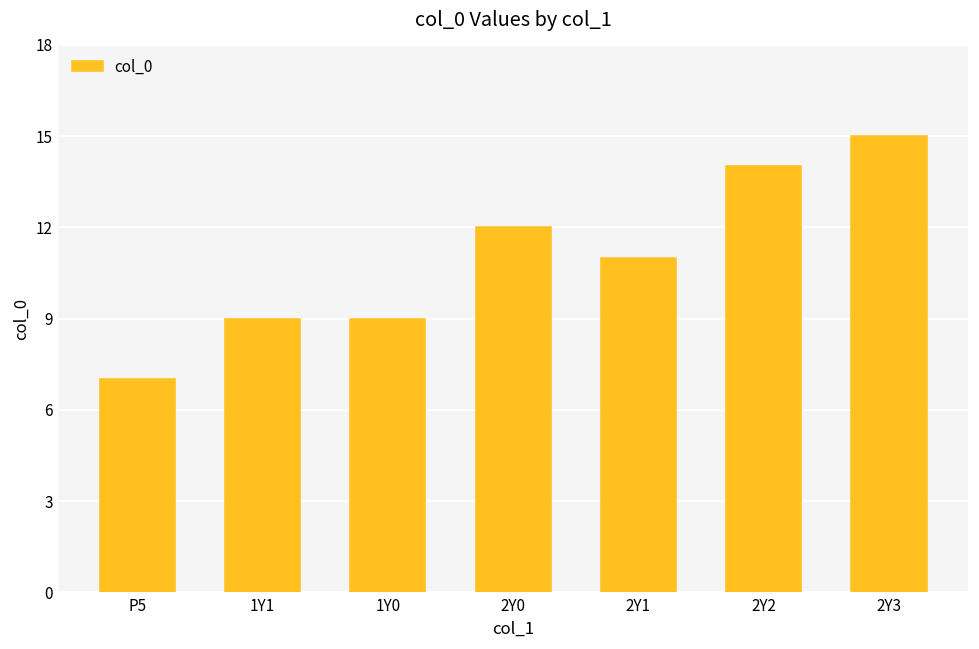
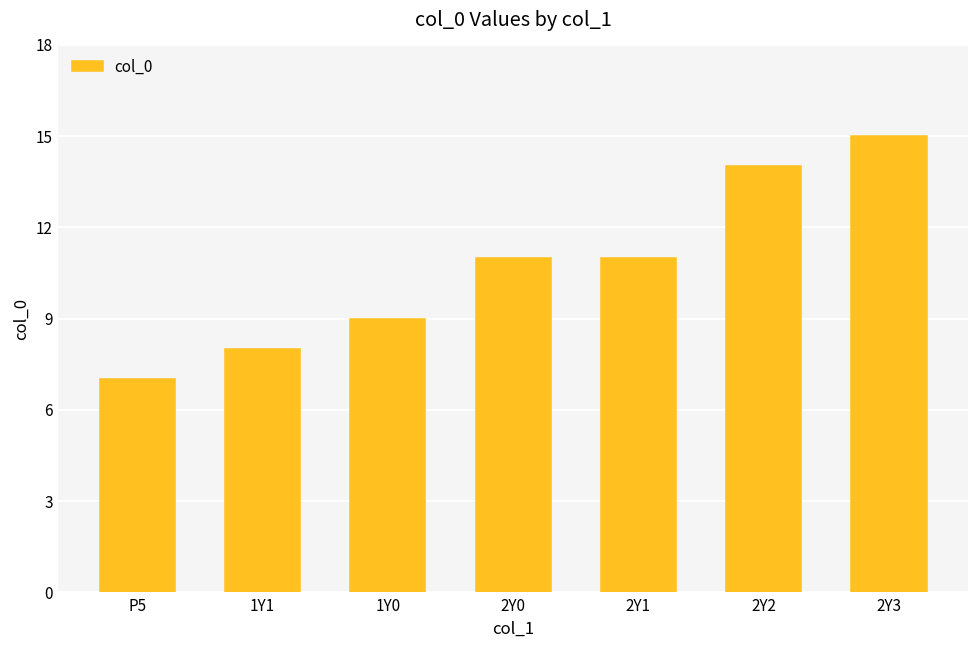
1Y1: 9 -> 8
2Y0: 12 -> 11
